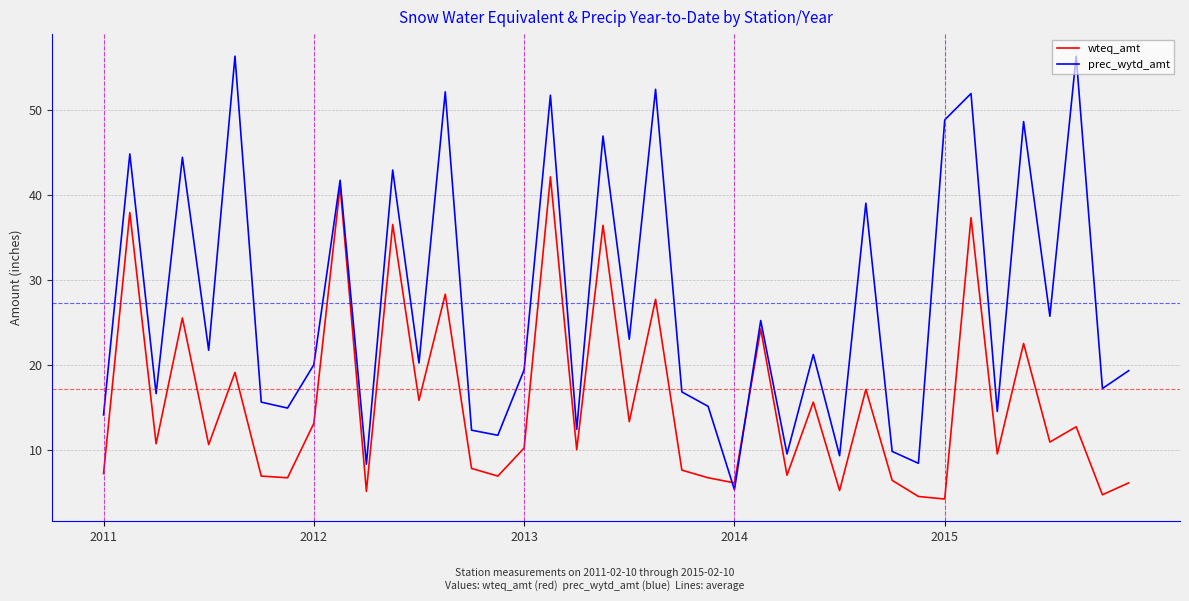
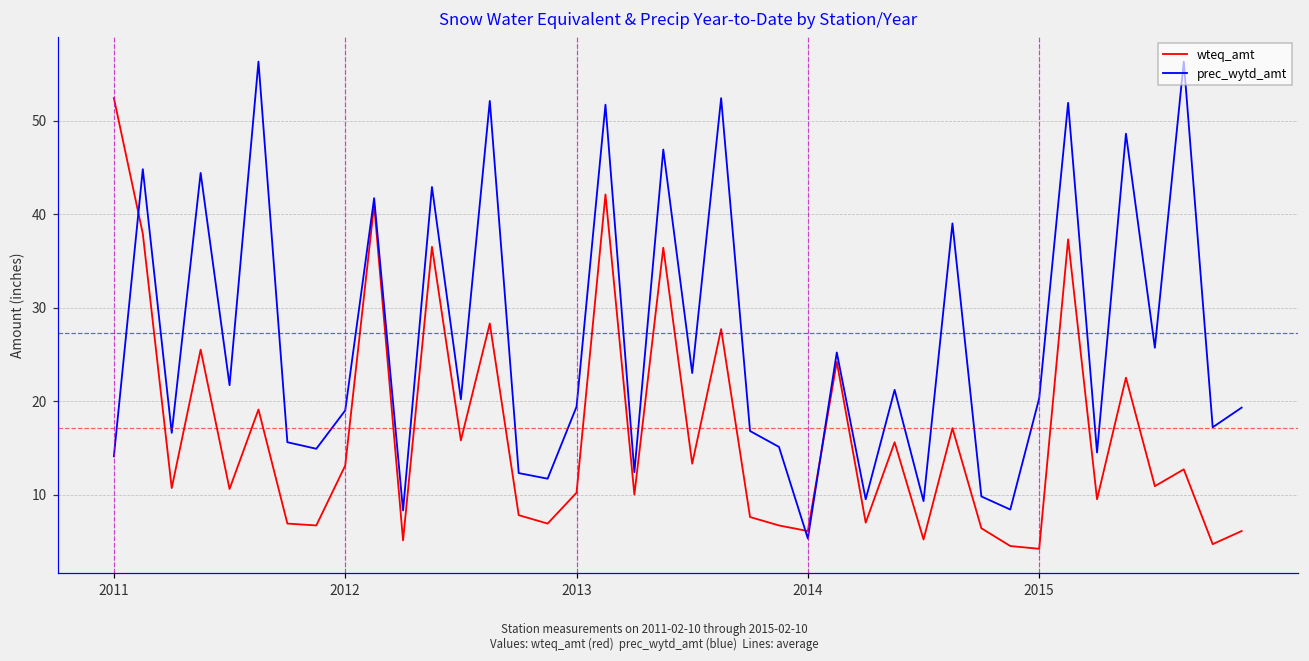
wteq_amt, 2011: 7 -> 52
prec_wytd_amt, 2012: 20 -> 19
prec_wytd_amt, 2015: 49 -> 20
